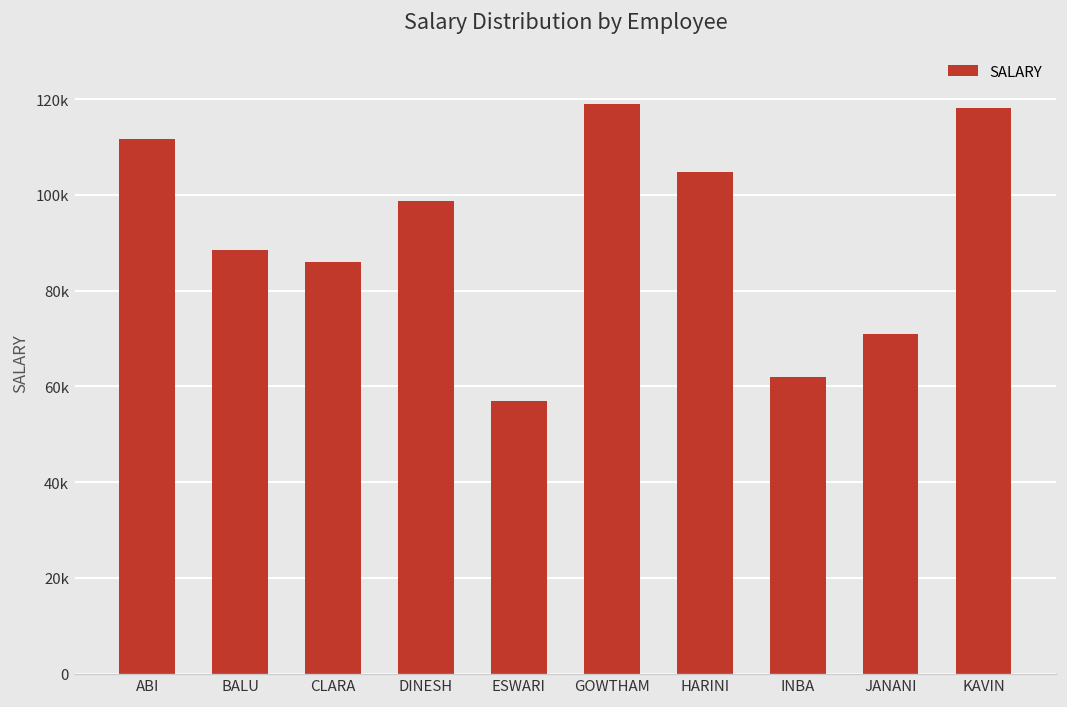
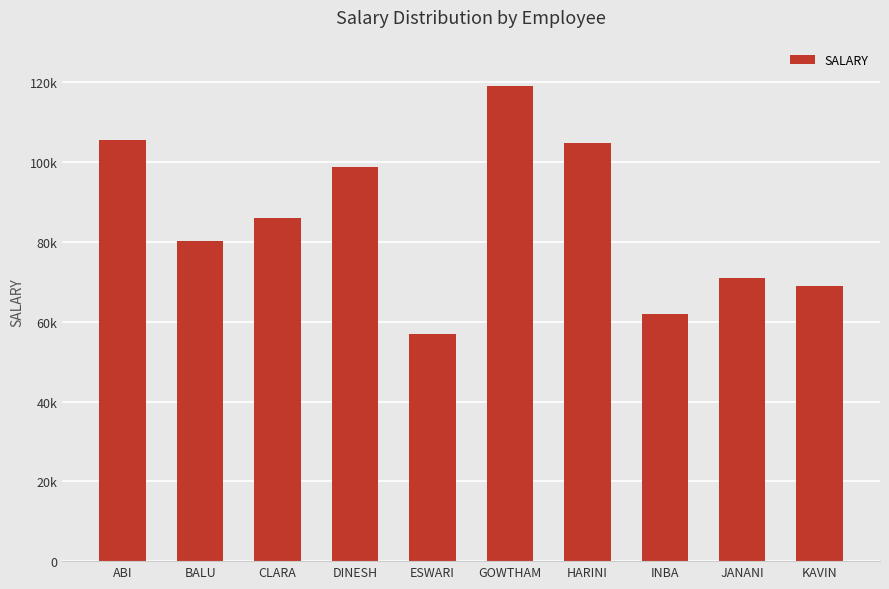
ABI: 112000 -> 105000
BALU: 88000 -> 80000
KAVIN: 118000 -> 69000
